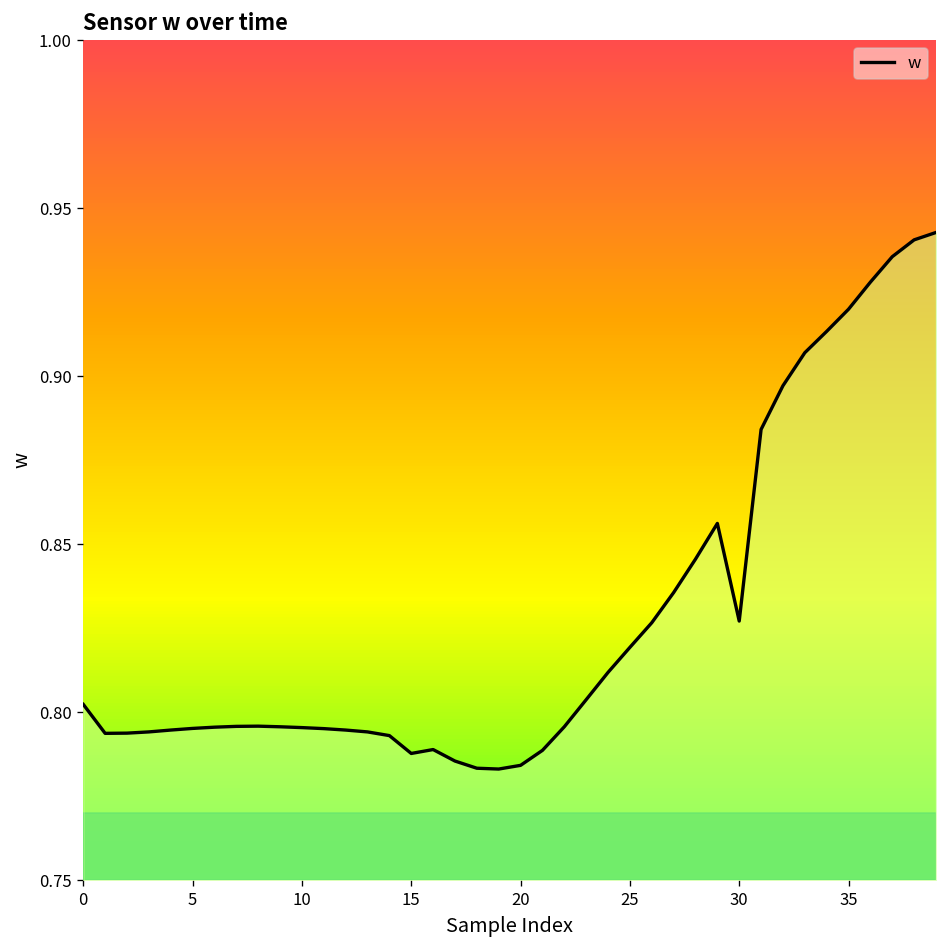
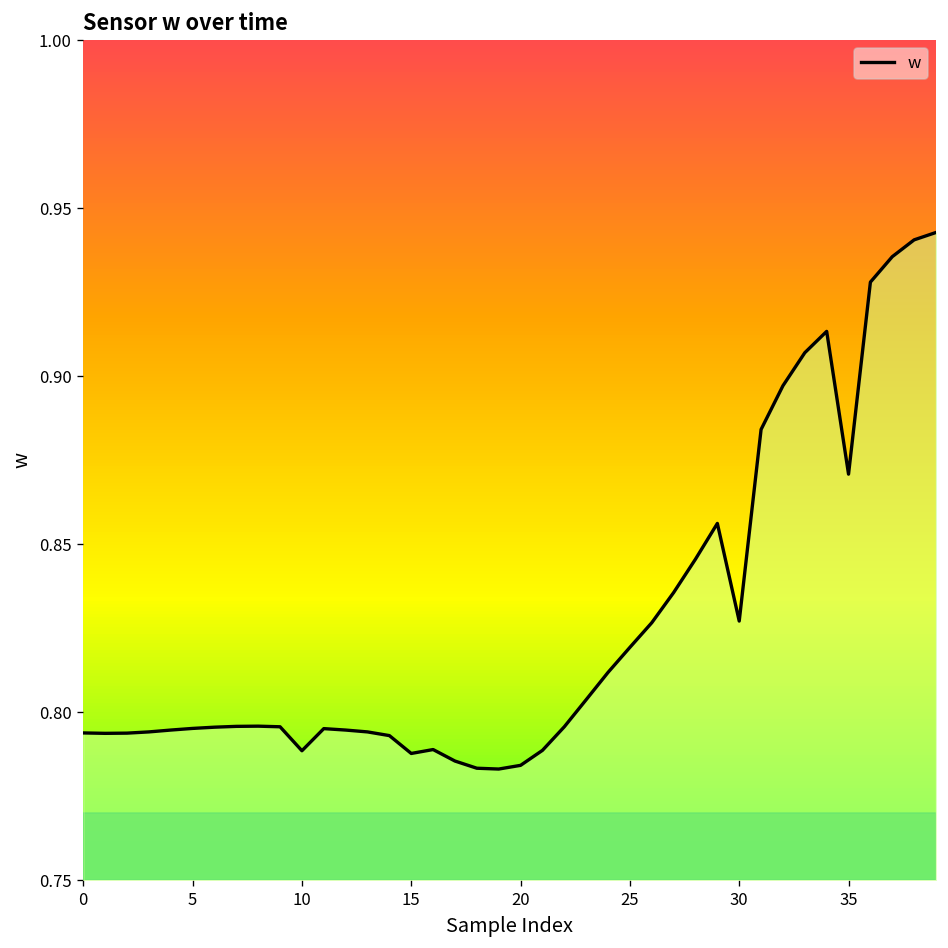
0: 0.802 -> 0.794
10: 0.795 -> 0.789
35: 0.920 -> 0.871
